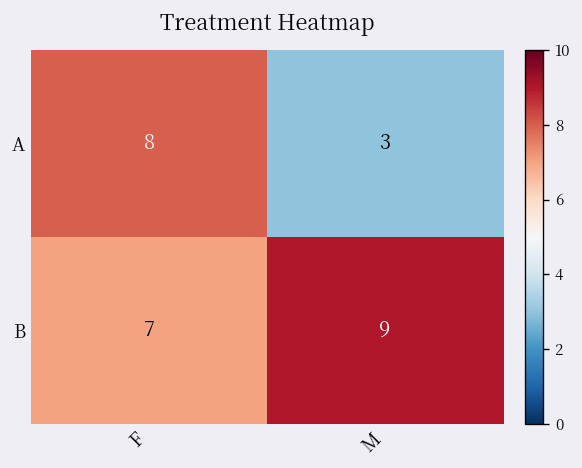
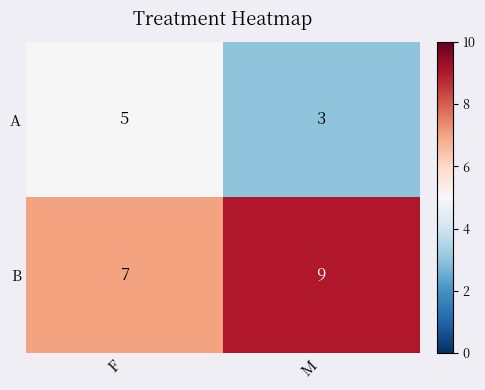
A, F: 8 -> 5
